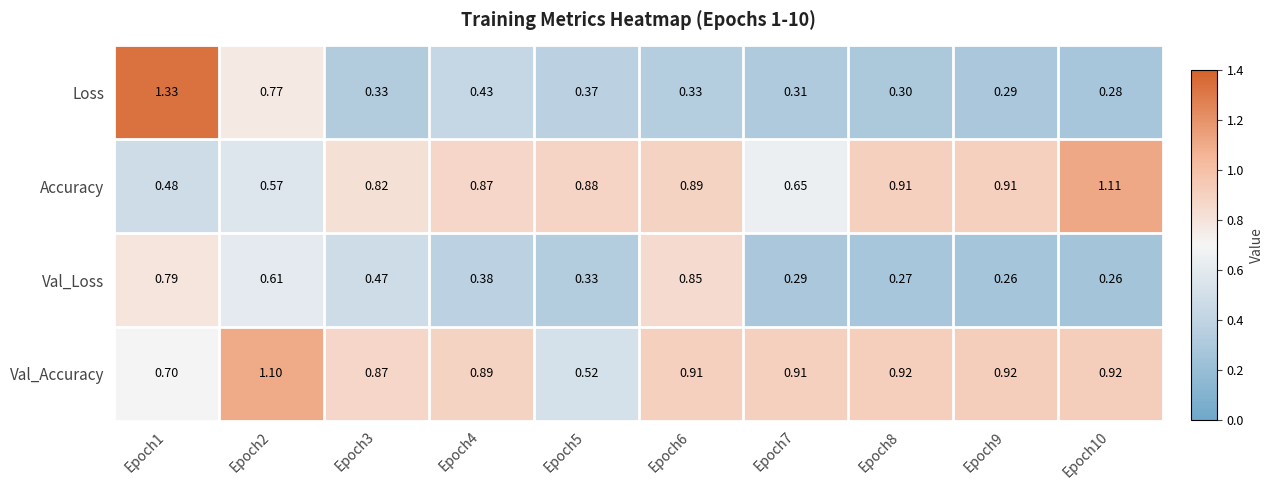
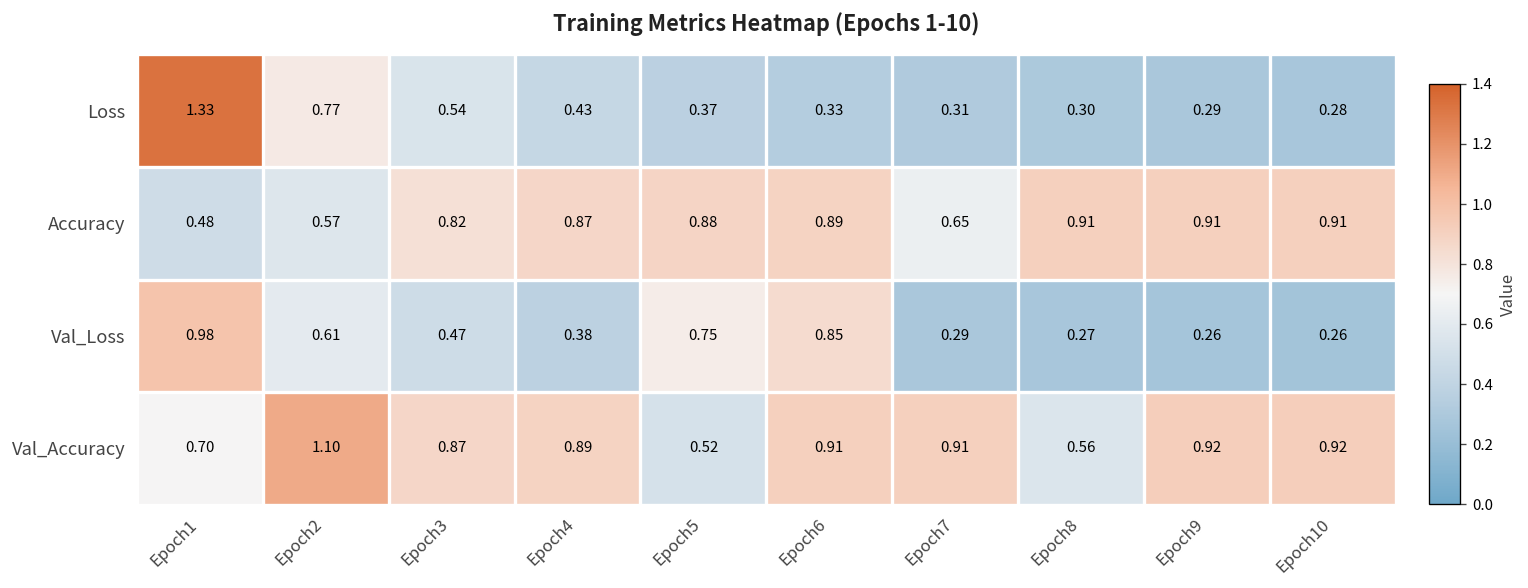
Loss, Epoch3: 0.33 -> 0.54
Accuracy, Epoch10: 1.11 -> 0.91
Val_Loss, Epoch1: 0.79 -> 0.98
Val_Loss, Epoch5: 0.33 -> 0.75
Val_Accuracy, Epoch8: 0.92 -> 0.56
